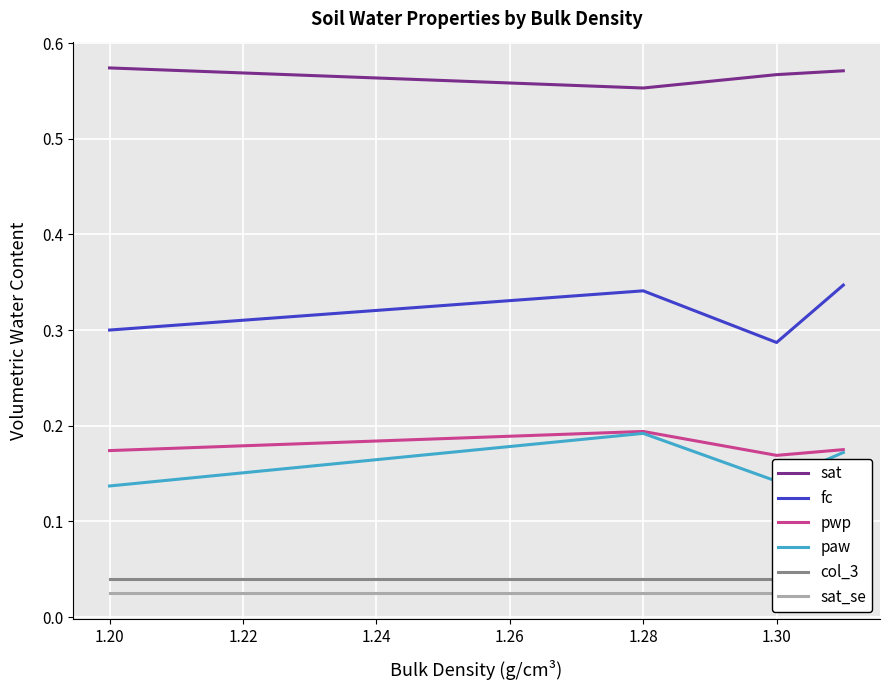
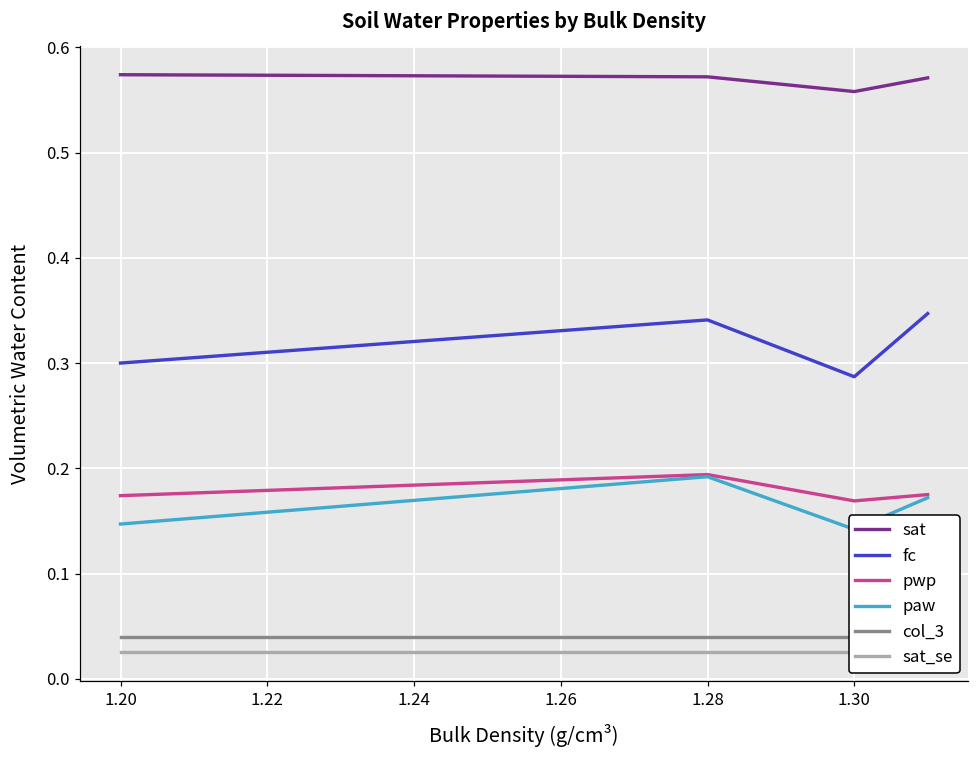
paw, 1.20: 0.14 -> 0.15
sat, 1.28: 0.55 -> 0.57
sat, 1.30: 0.57 -> 0.56
